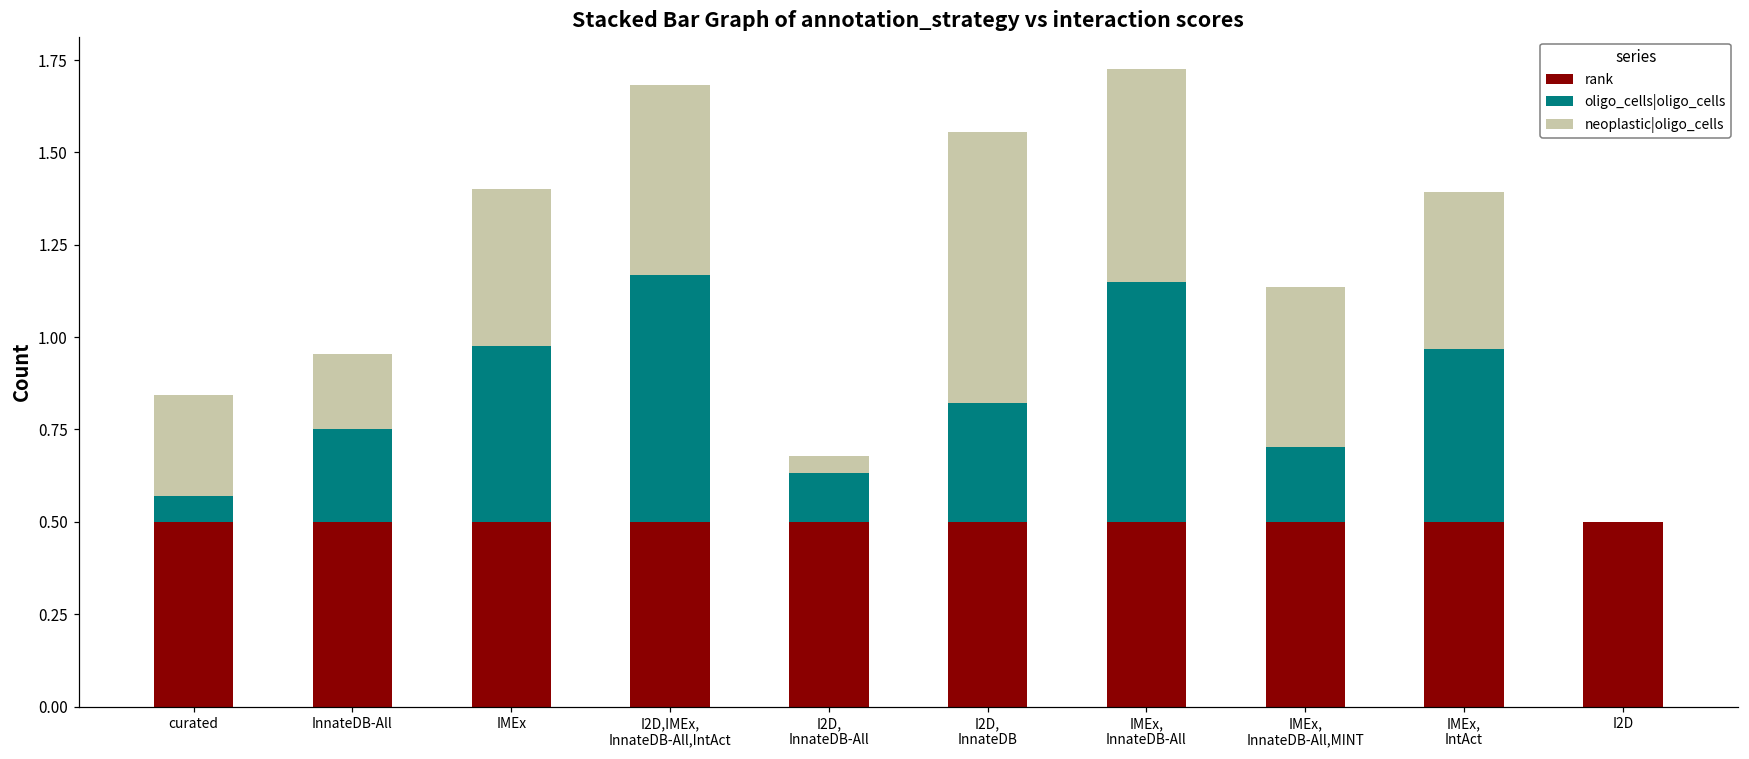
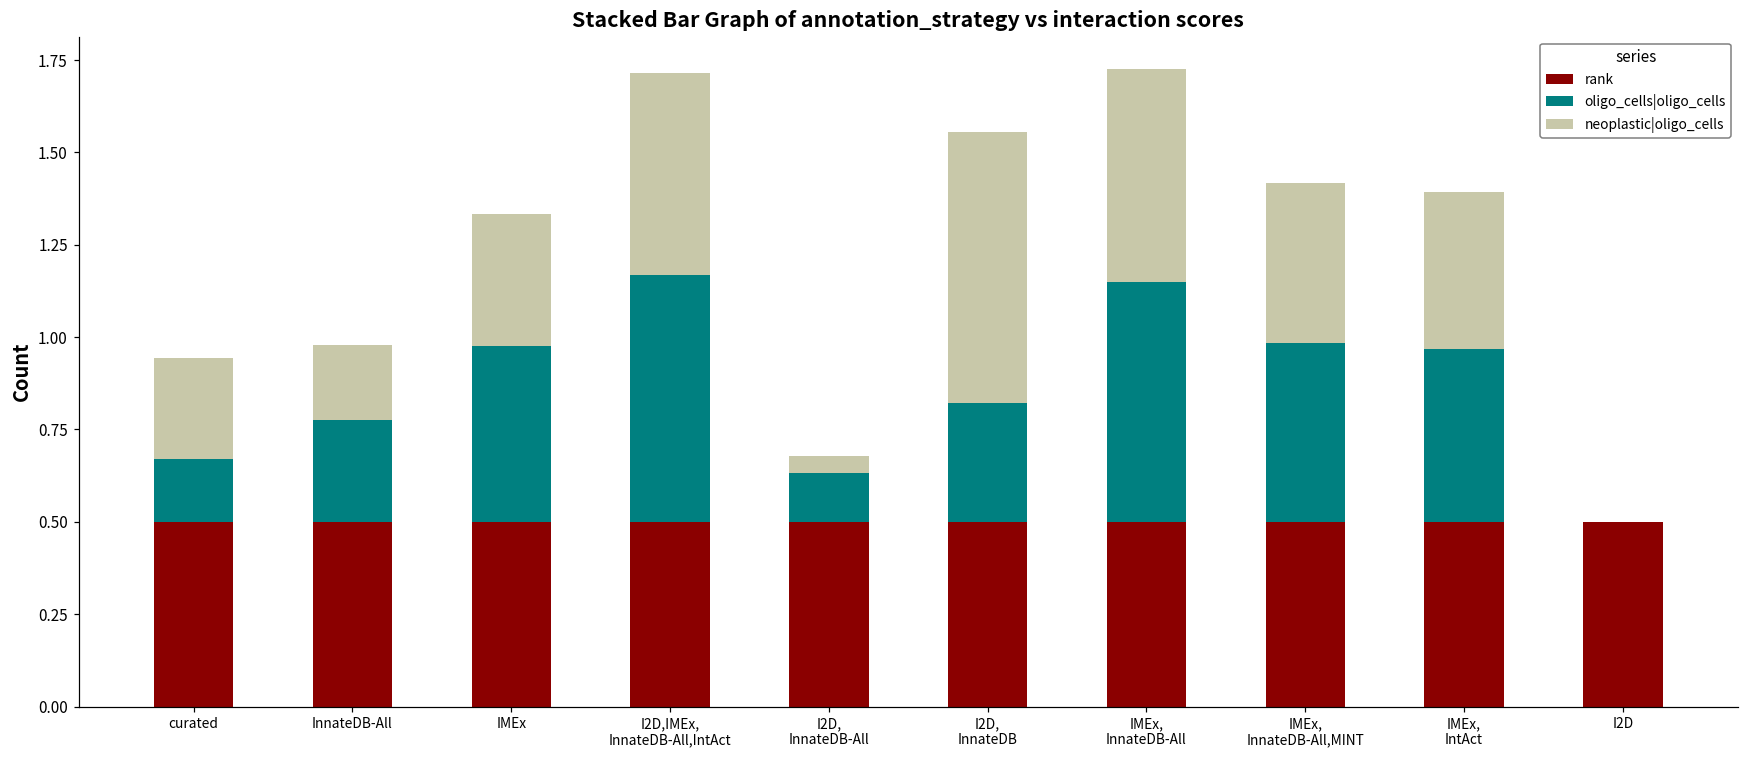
oligo_cells|oligo_cells, curated: 0.07 -> 0.17
oligo_cells|oligo_cells, InnateDB-All: 0.25 -> 0.28
neoplastic|oligo_cells, IMEx: 0.43 -> 0.35
neoplastic|oligo_cells, I2D,IMEx, InnateDB-All,IntAct: 0.51 -> 0.55
oligo_cells|oligo_cells, IMEx, InnateDB-All,MINT: 0.20 -> 0.48
